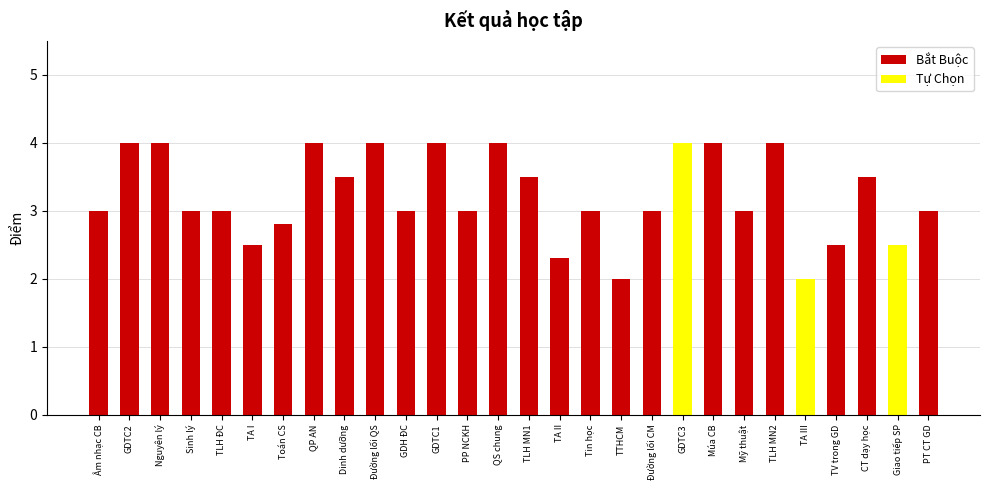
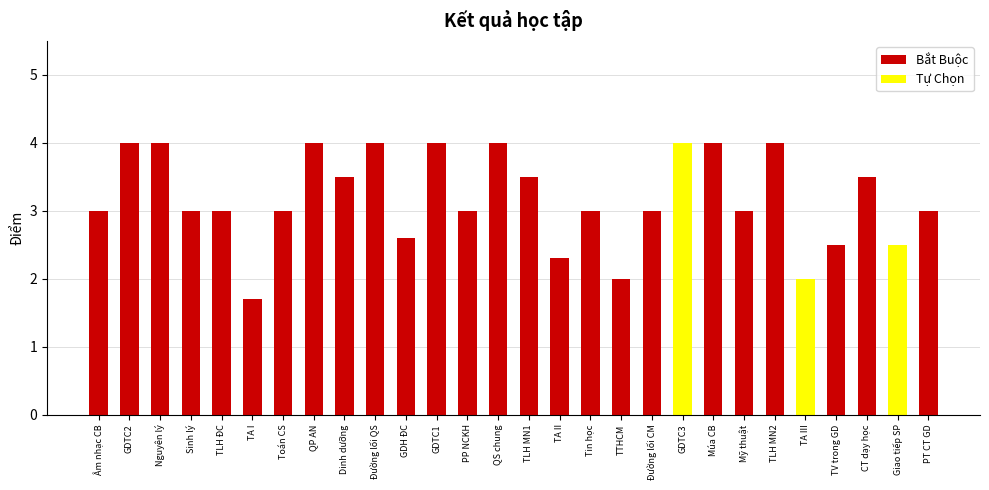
TA I: 2.5 -> 1.7
Toán CS: 2.8 -> 3.0
GDH ĐC: 3.0 -> 2.6
